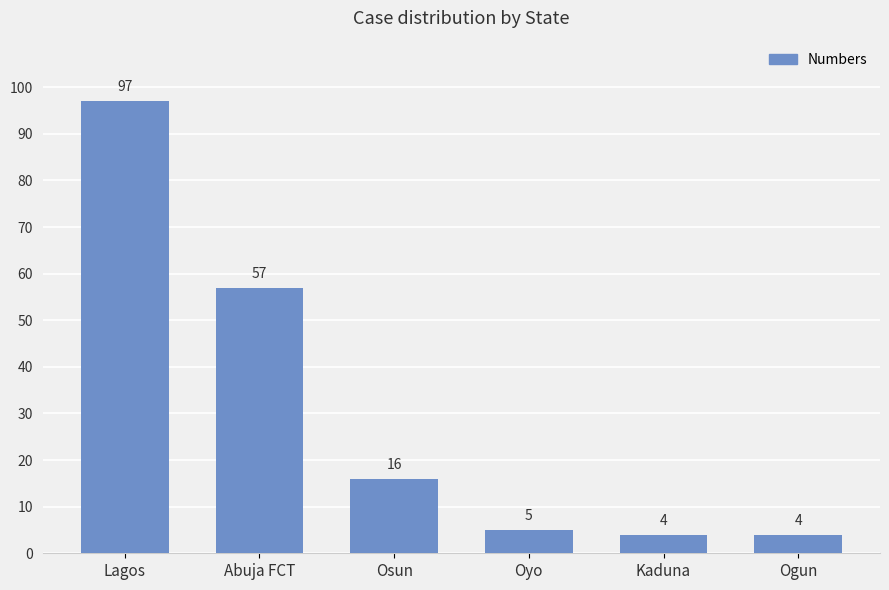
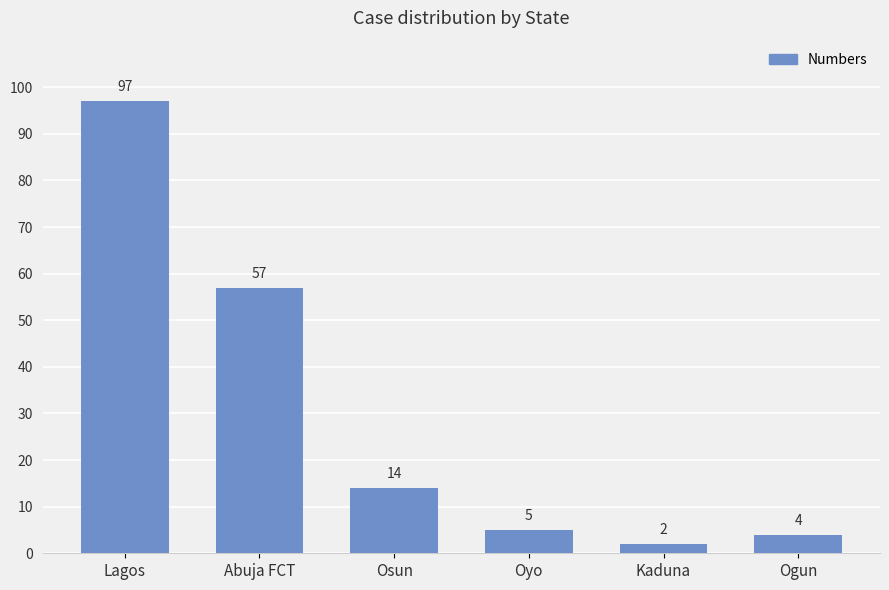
Osun: 16 -> 14
Kaduna: 4 -> 2
